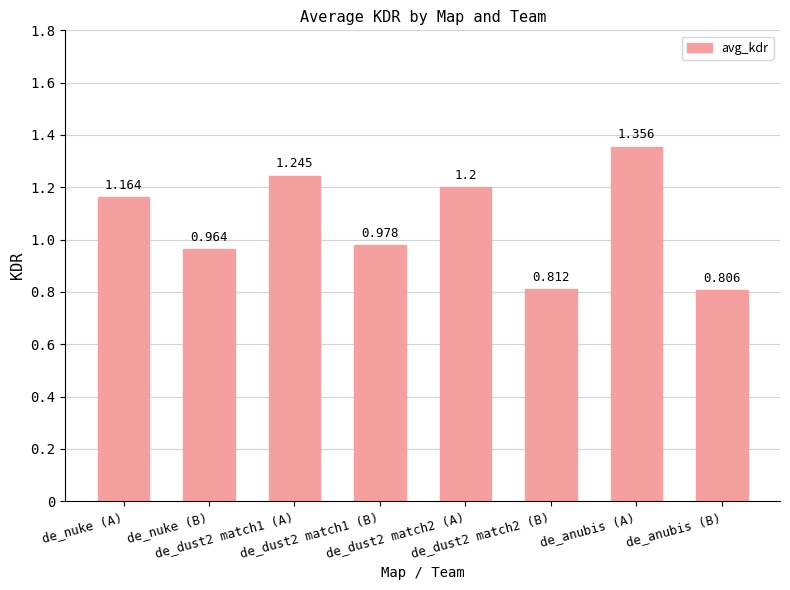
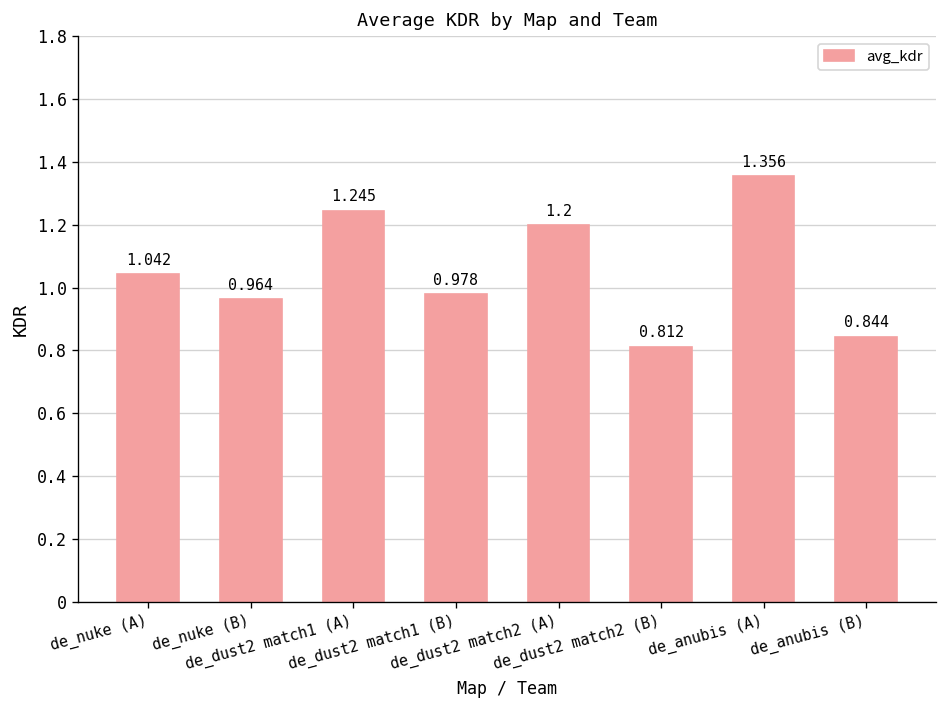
de_nuke (A): 1.164 -> 1.042
de_anubis (B): 0.806 -> 0.844
